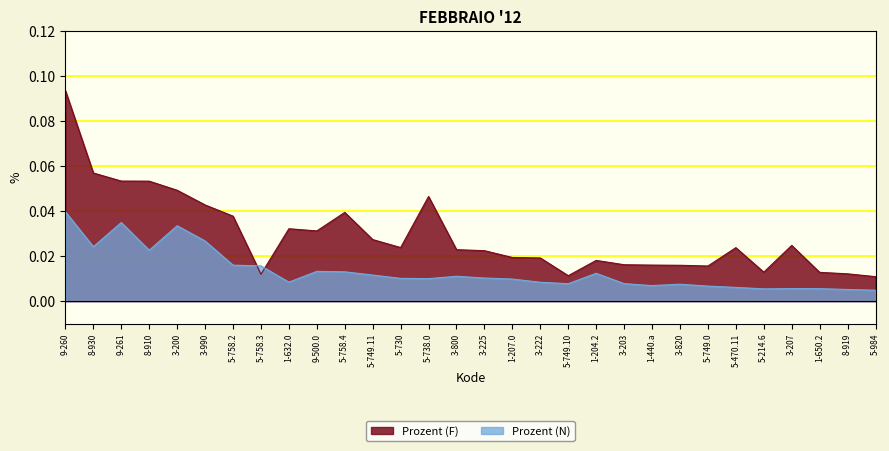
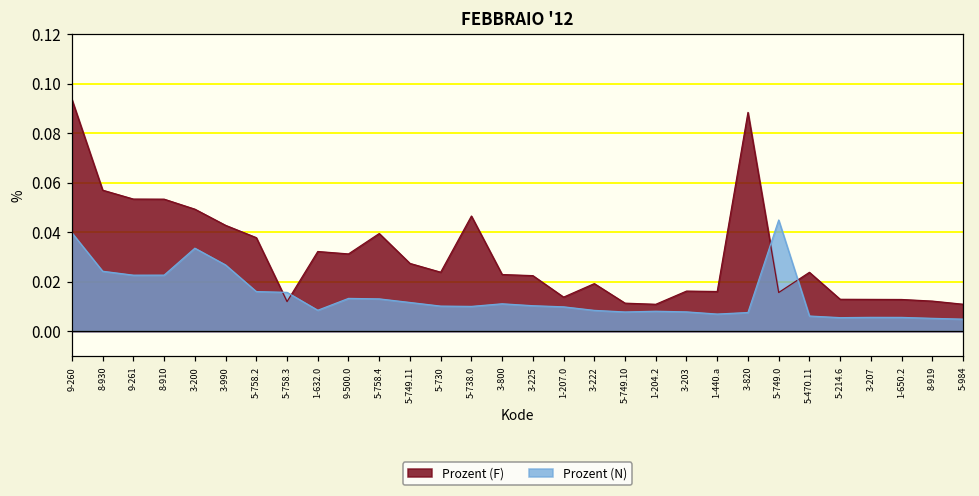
Prozent (N), 9-261: 0.035 -> 0.023
Prozent (F), 1-207.0: 0.019 -> 0.014
Prozent (F), 1-204.2: 0.018 -> 0.011
Prozent (N), 1-204.2: 0.012 -> 0.008
Prozent (F), 3-820: 0.016 -> 0.088
Prozent (N), 5-749.0: 0.007 -> 0.045
Prozent (F), 3-207: 0.025 -> 0.013
